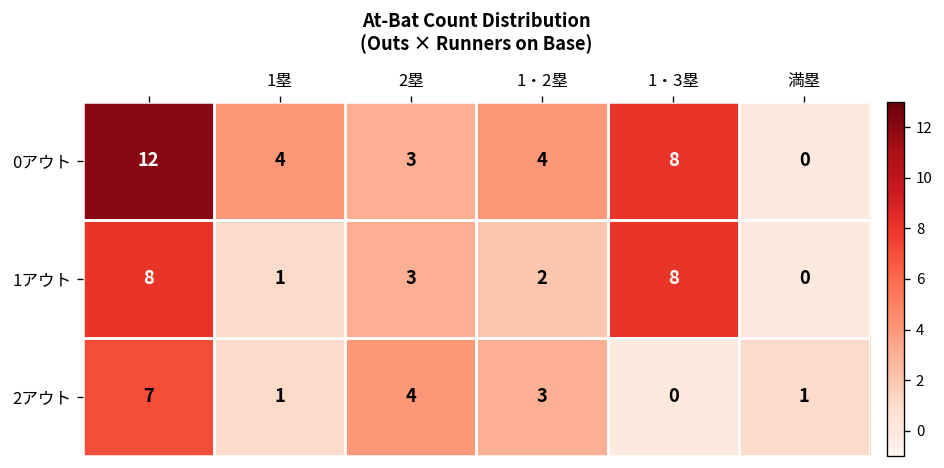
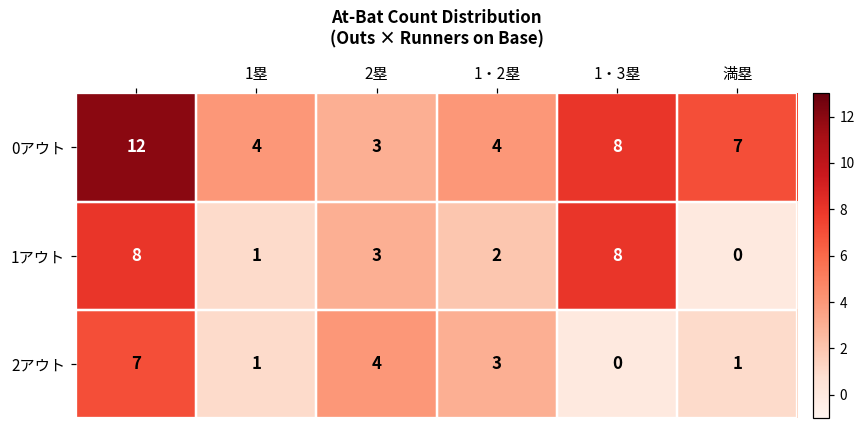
0アウト, 満塁: 0 -> 7
